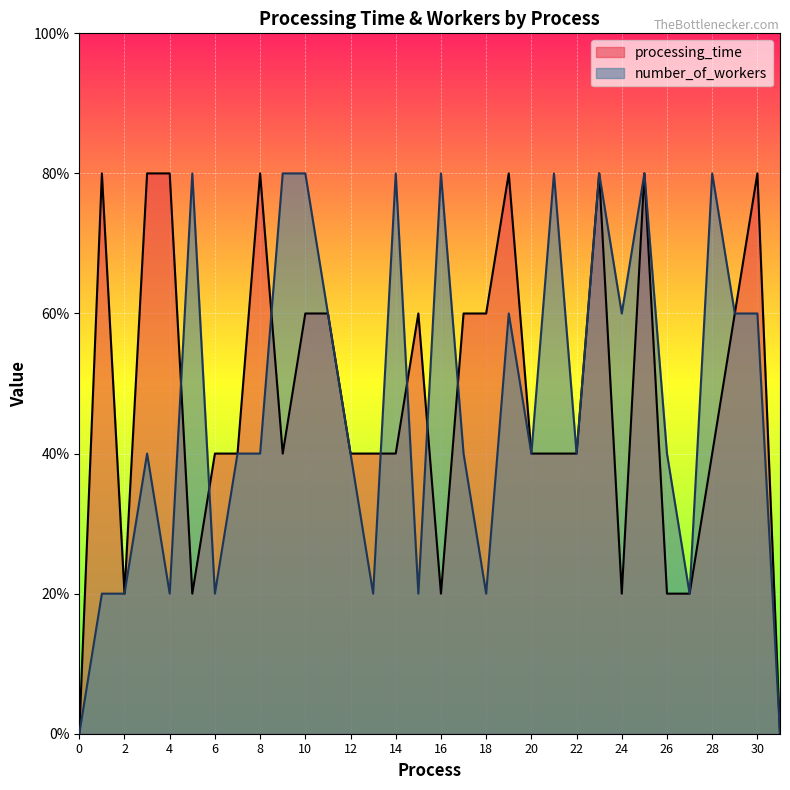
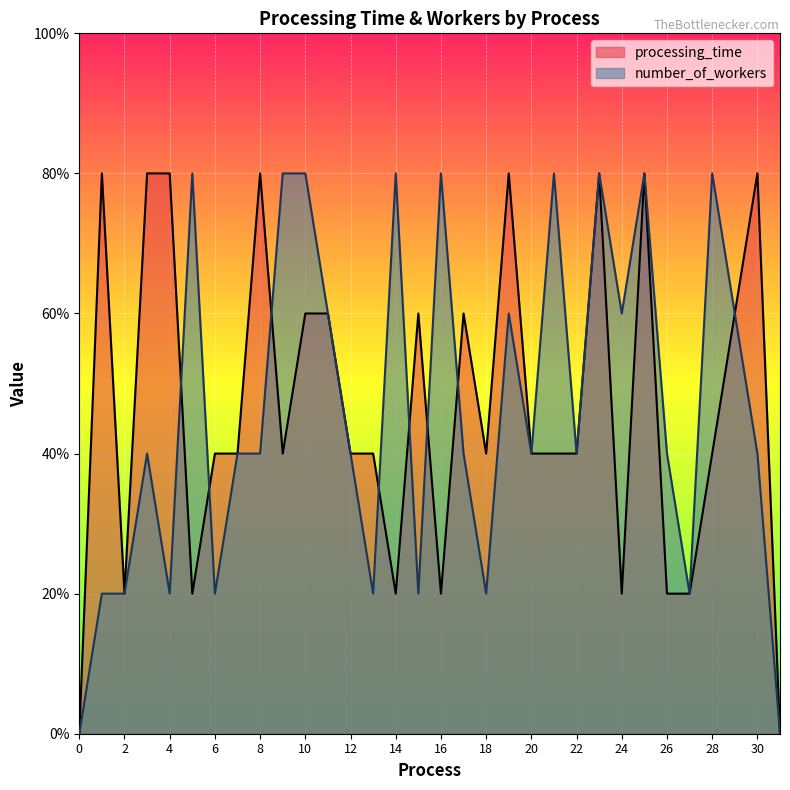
processing_time, 14: 40% -> 20%
processing_time, 18: 60% -> 40%
number_of_workers, 30: 60% -> 40%
